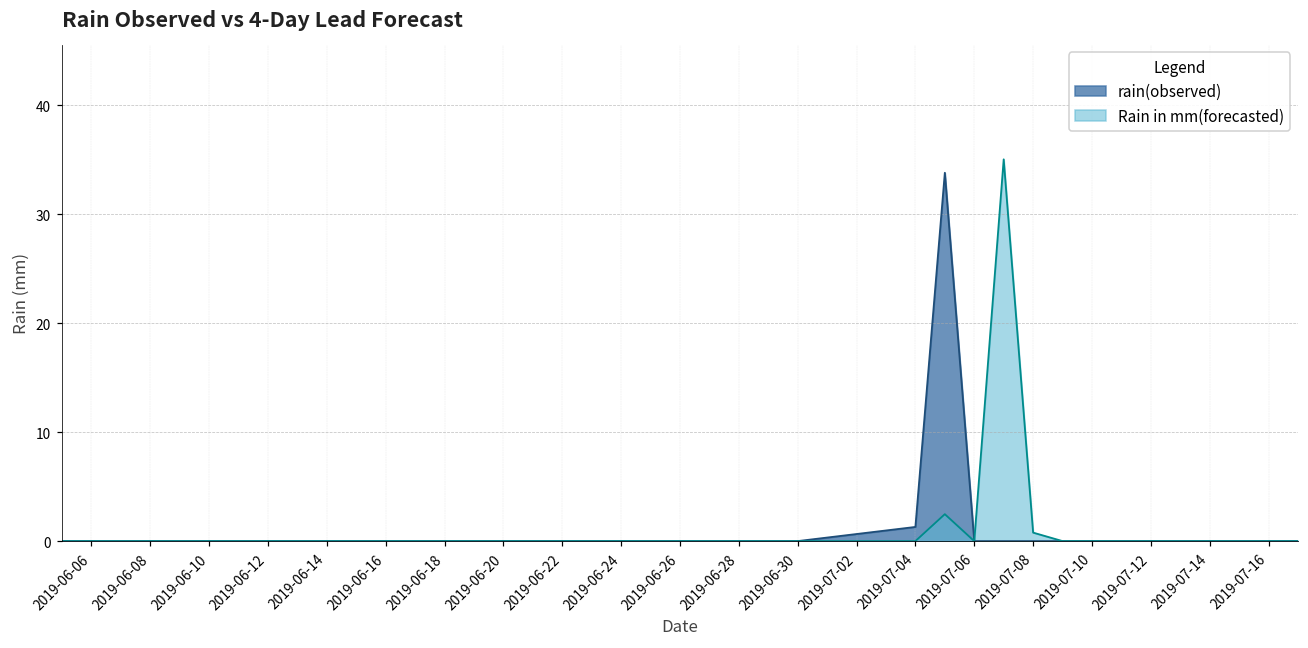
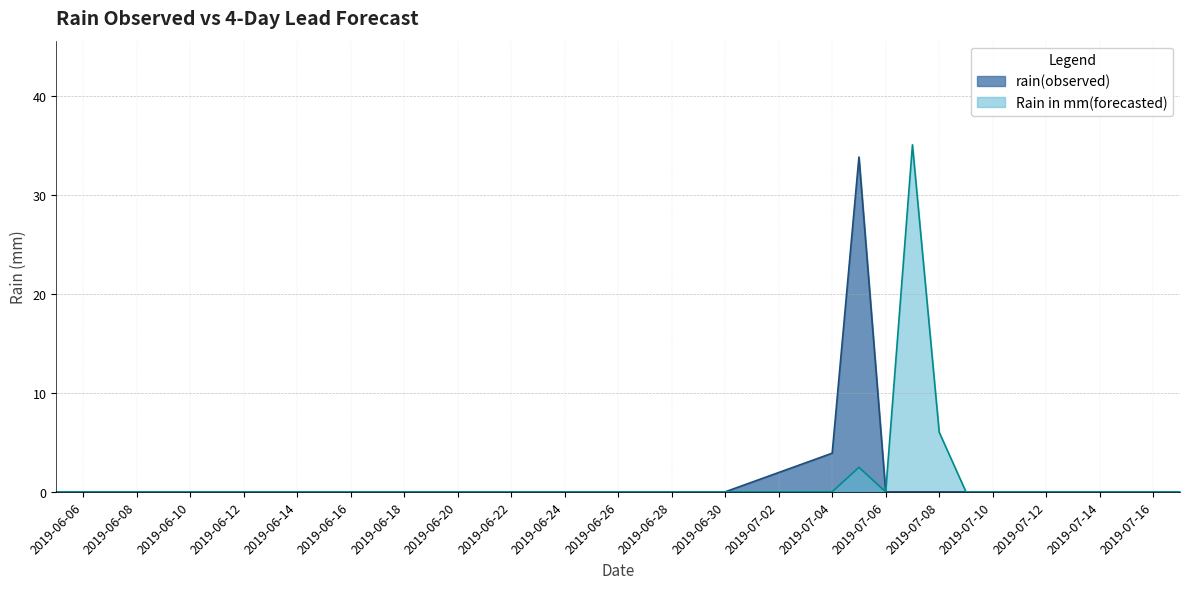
rain(observed), 2019-07-04: 1 -> 4
Rain in mm(forecasted), 2019-07-08: 1 -> 6
